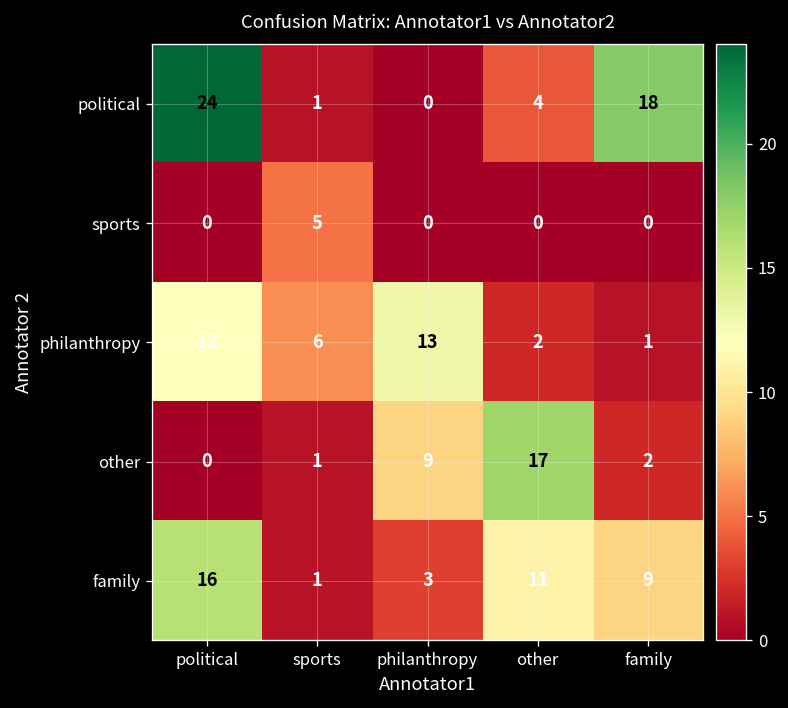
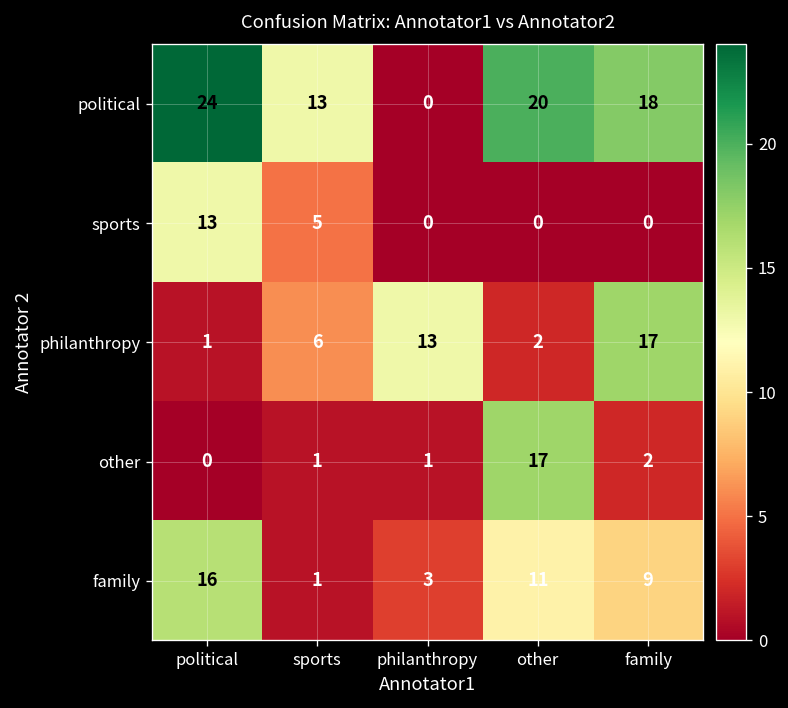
political, sports: 1 -> 13
political, other: 4 -> 20
sports, political: 0 -> 13
philanthropy, political: 12 -> 1
philanthropy, family: 1 -> 17
other, philanthropy: 9 -> 1
